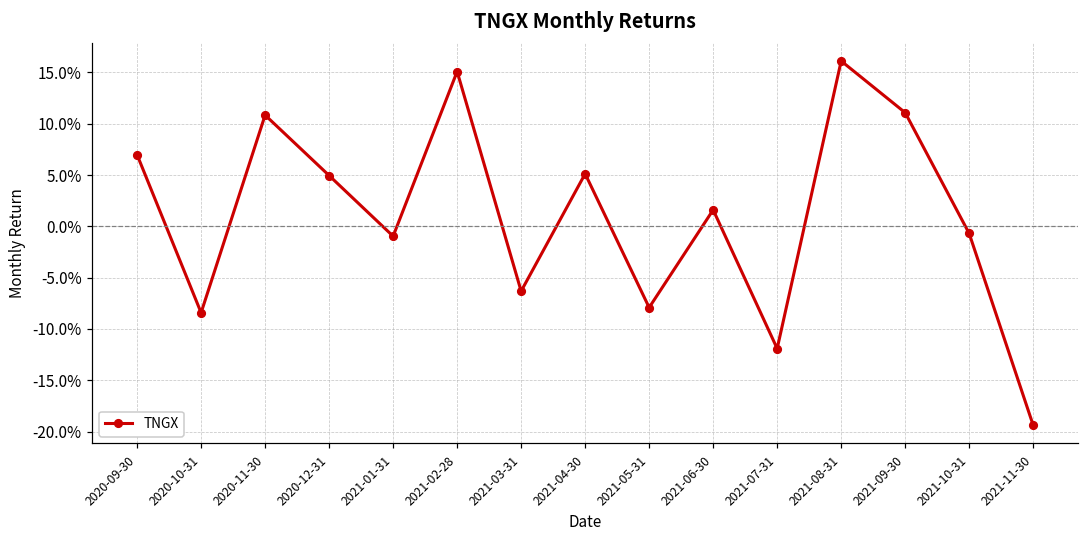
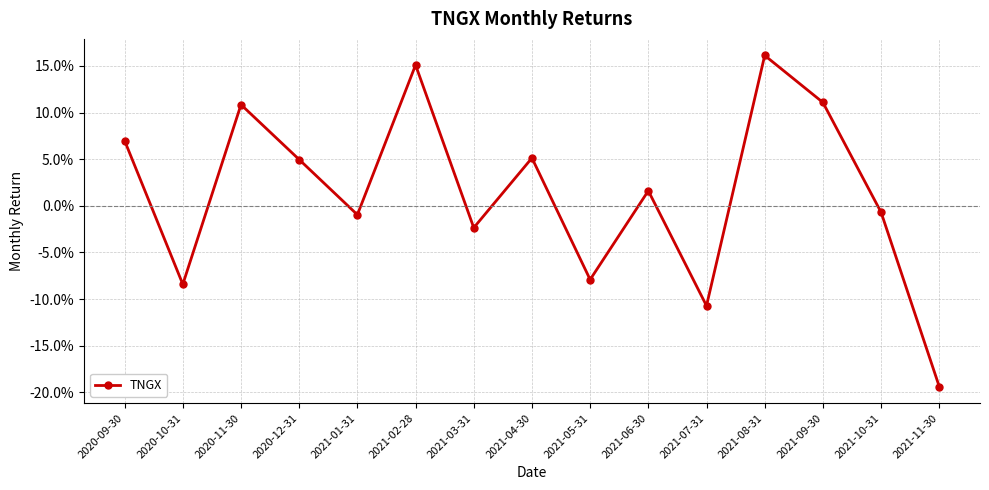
2021-03-31: -6% -> -2%
2021-07-31: -12% -> -11%
